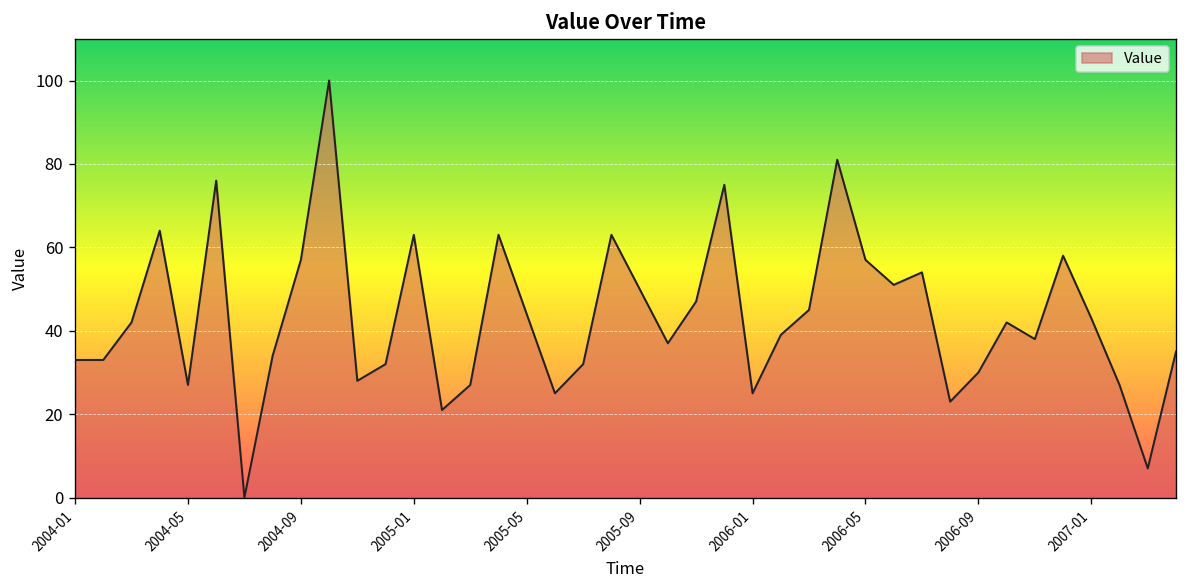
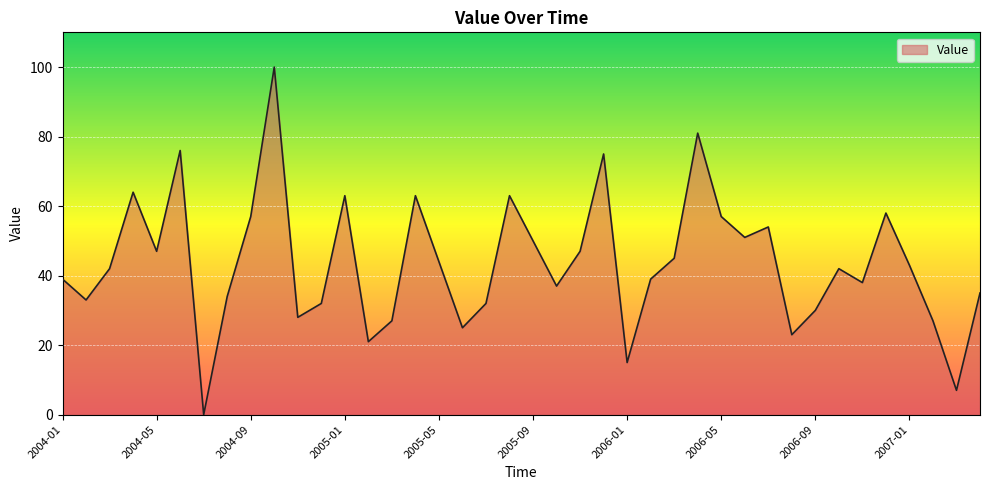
2004-01: 33 -> 39
2004-05: 27 -> 47
2006-01: 25 -> 15
